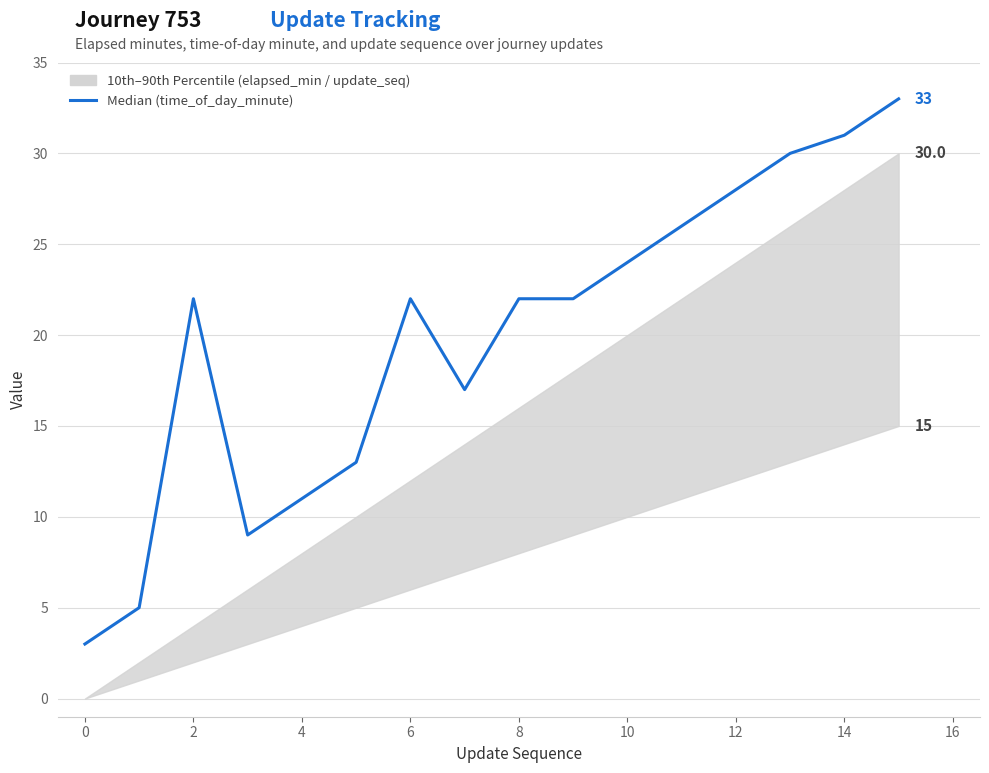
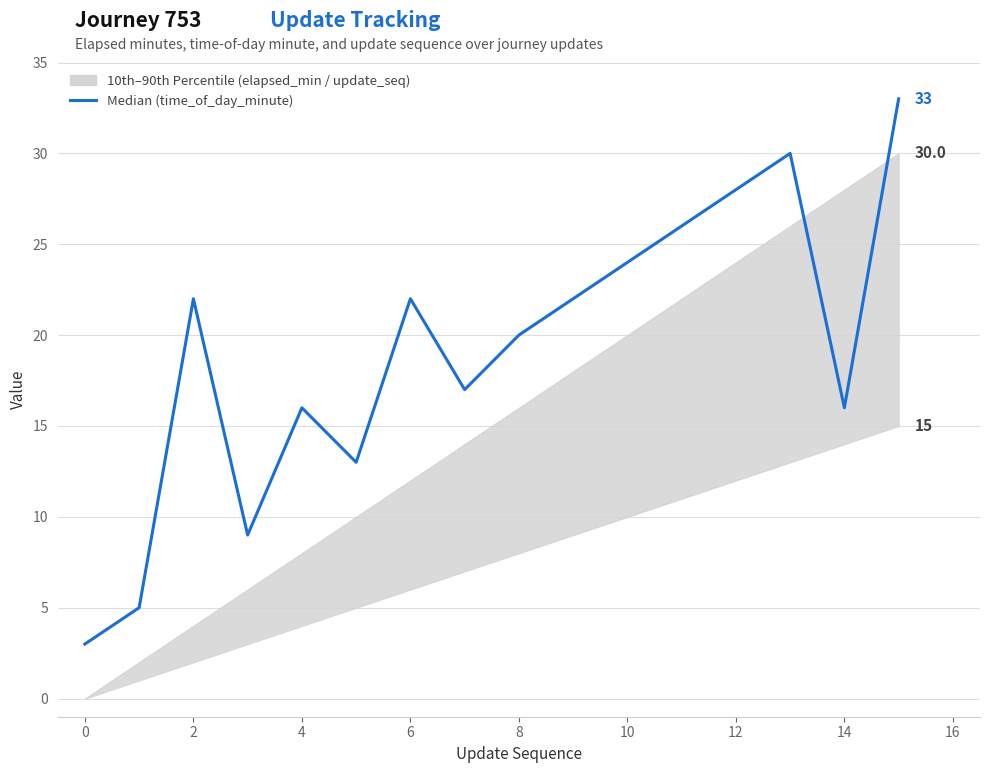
Median (time_of_day_minute), 4: 11 -> 16
Median (time_of_day_minute), 8: 22 -> 20
Median (time_of_day_minute), 14: 31 -> 16
